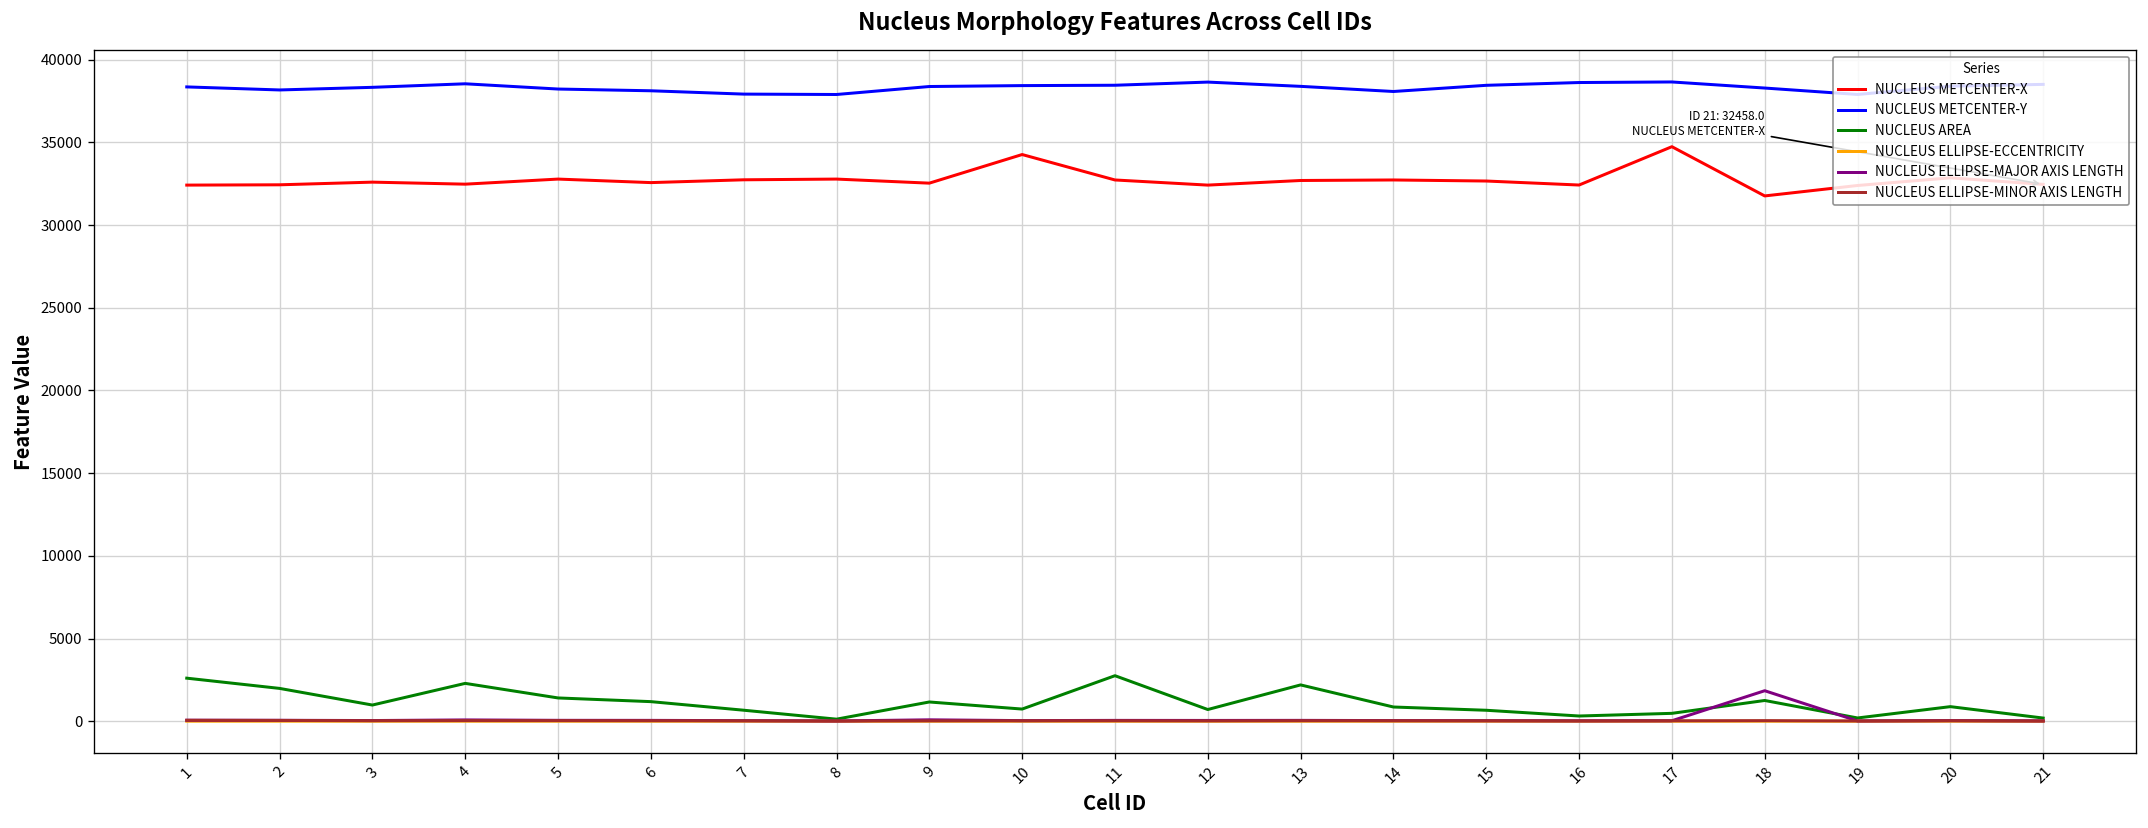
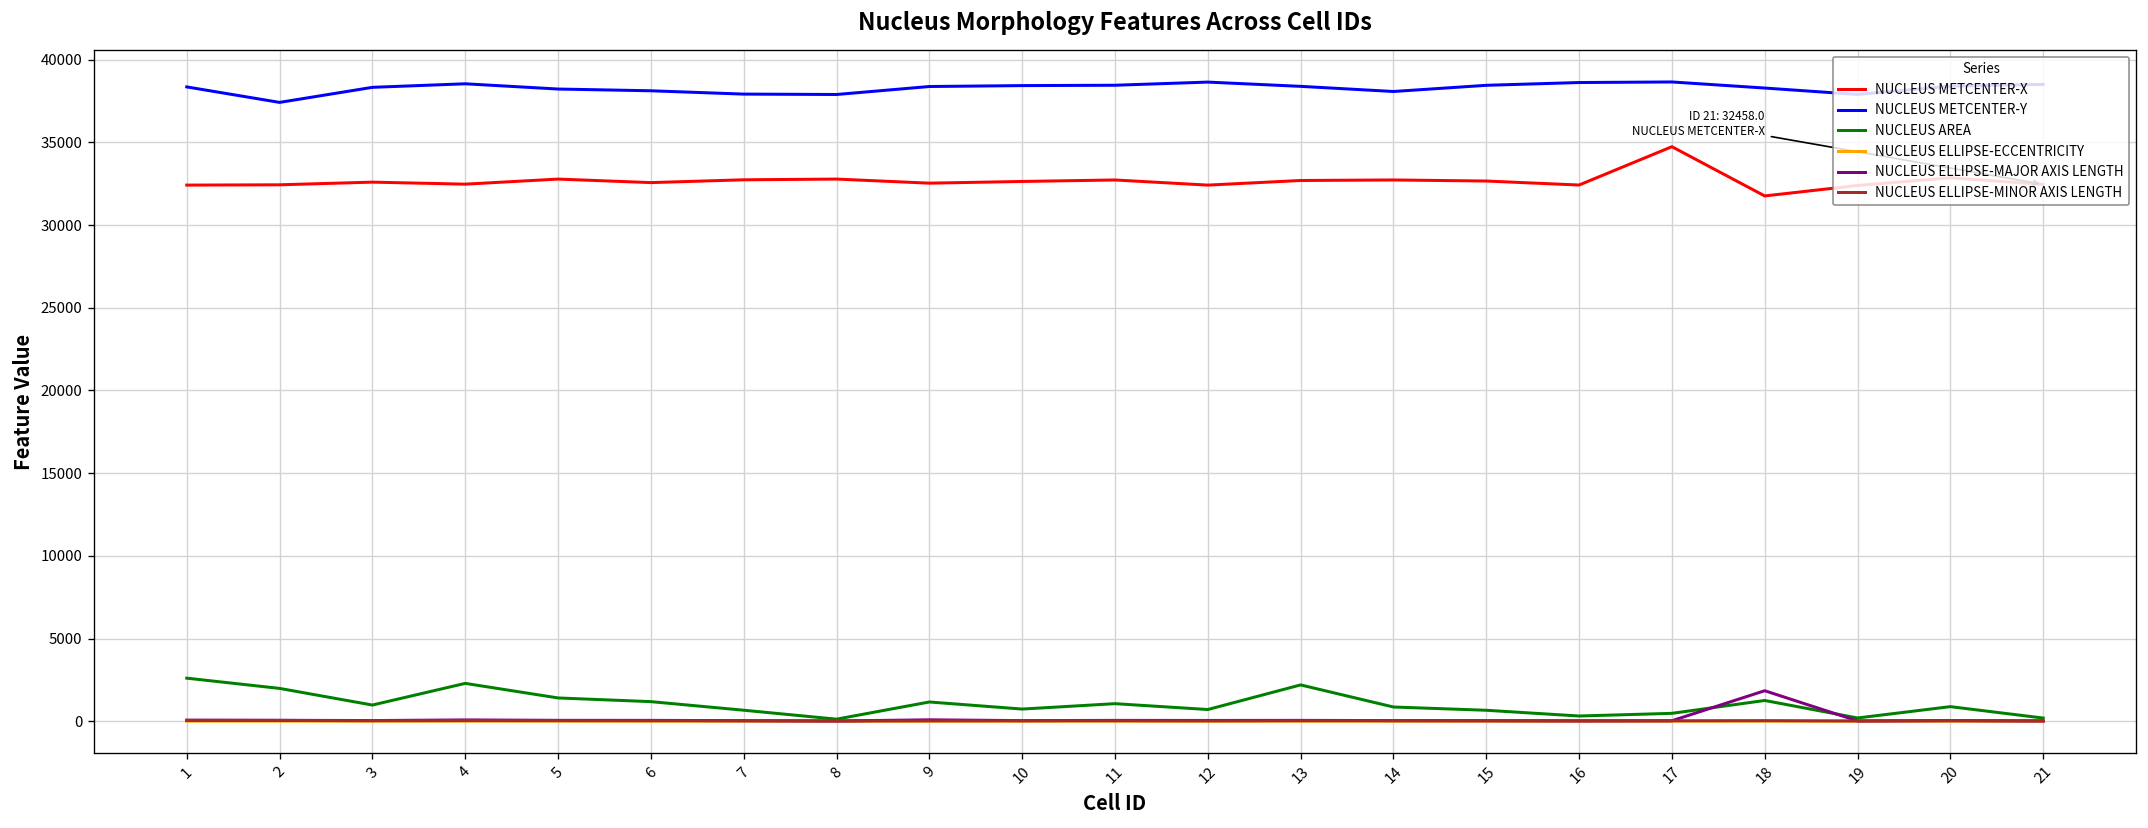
NUCLEUS METCENTER-Y, 2: 38200 -> 37400
NUCLEUS METCENTER-X, 10: 34300 -> 32600
NUCLEUS AREA, 11: 2800 -> 1100
